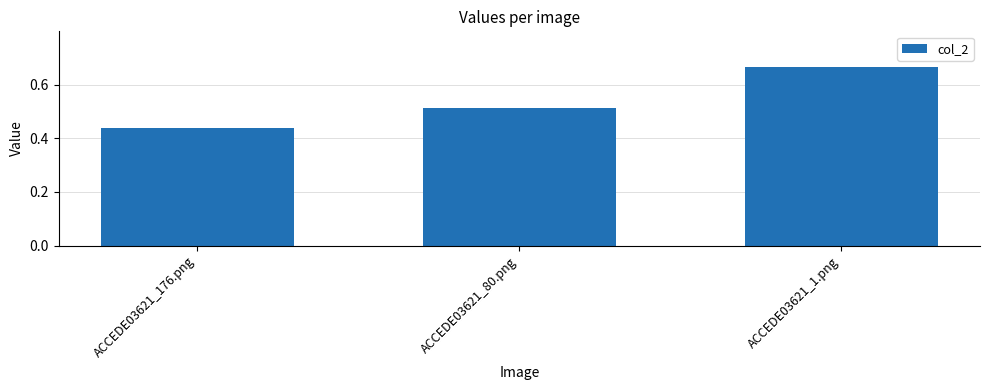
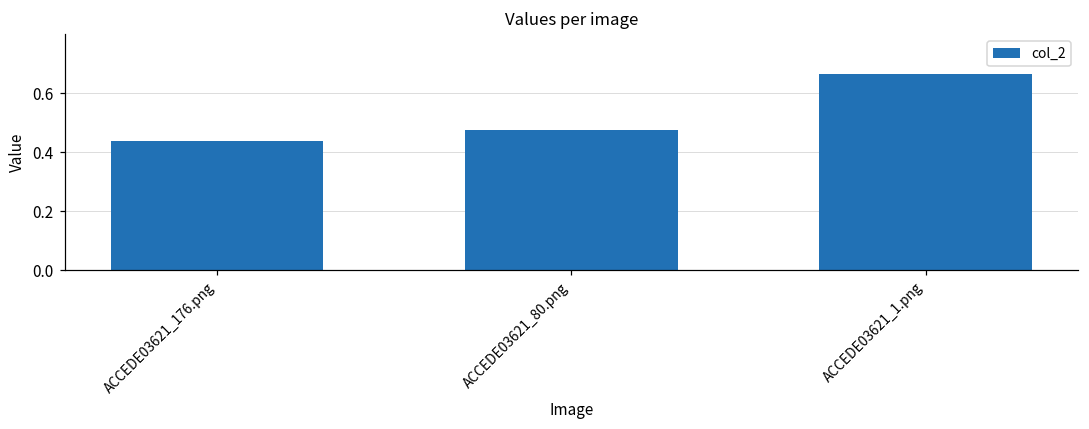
ACCEDE03621_80.png: 0.51 -> 0.48
